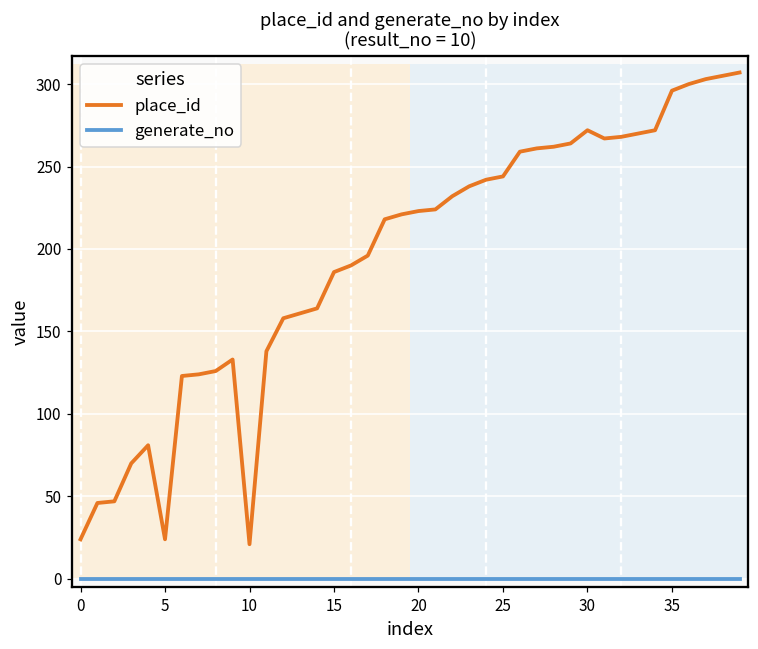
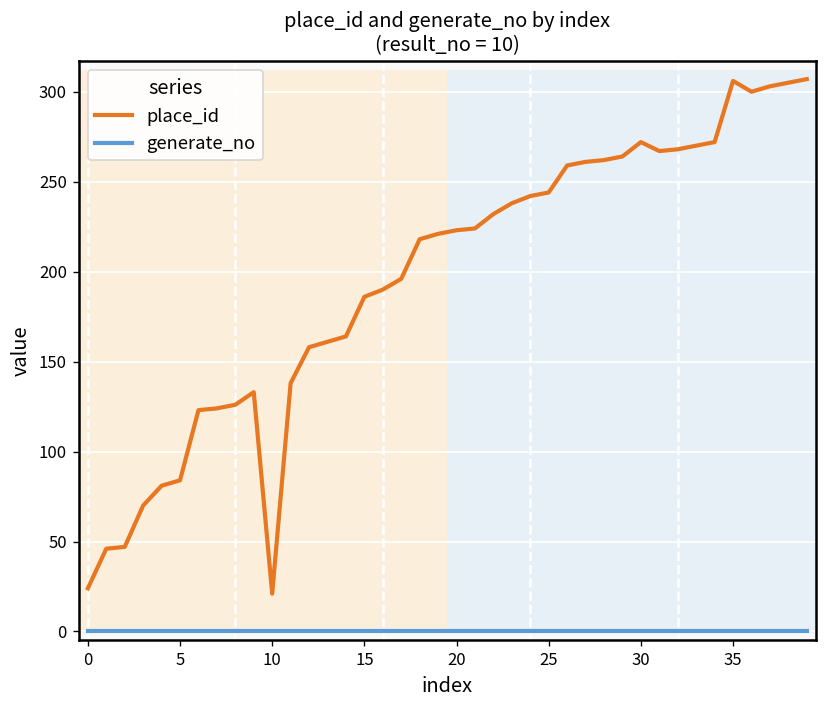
place_id, 5: 24 -> 84
place_id, 35: 296 -> 306
